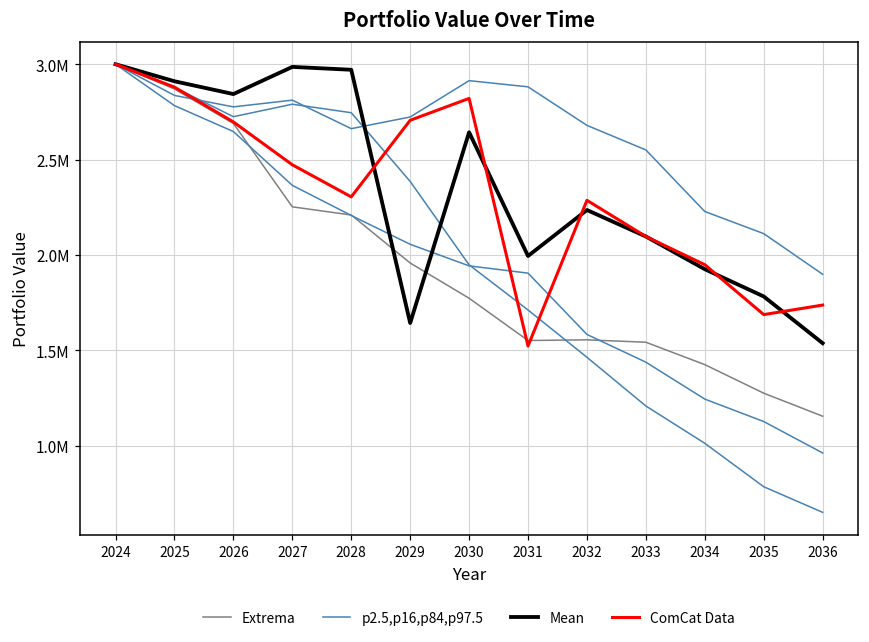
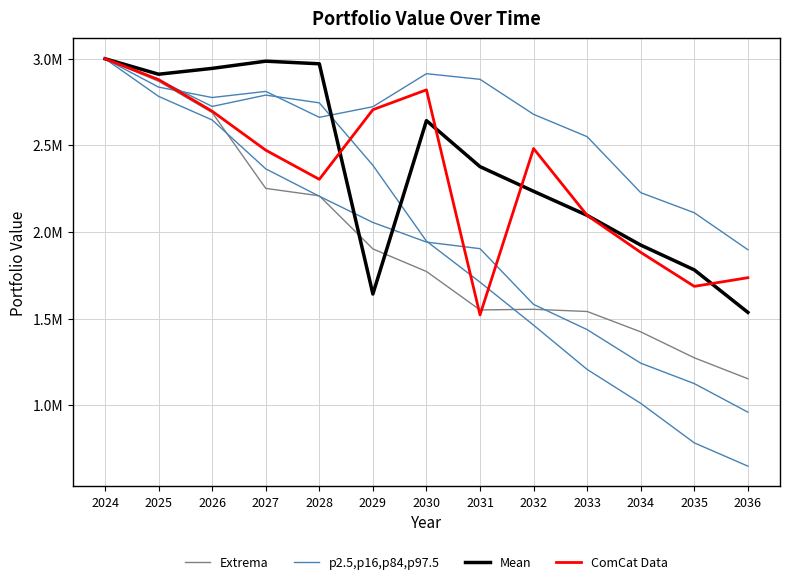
Mean, 2026: 2840000 -> 2940000
Extrema, 2029: 1960000 -> 1900000
Mean, 2031: 1990000 -> 2380000
ComCat Data, 2032: 2290000 -> 2480000
ComCat Data, 2034: 1950000 -> 1880000
